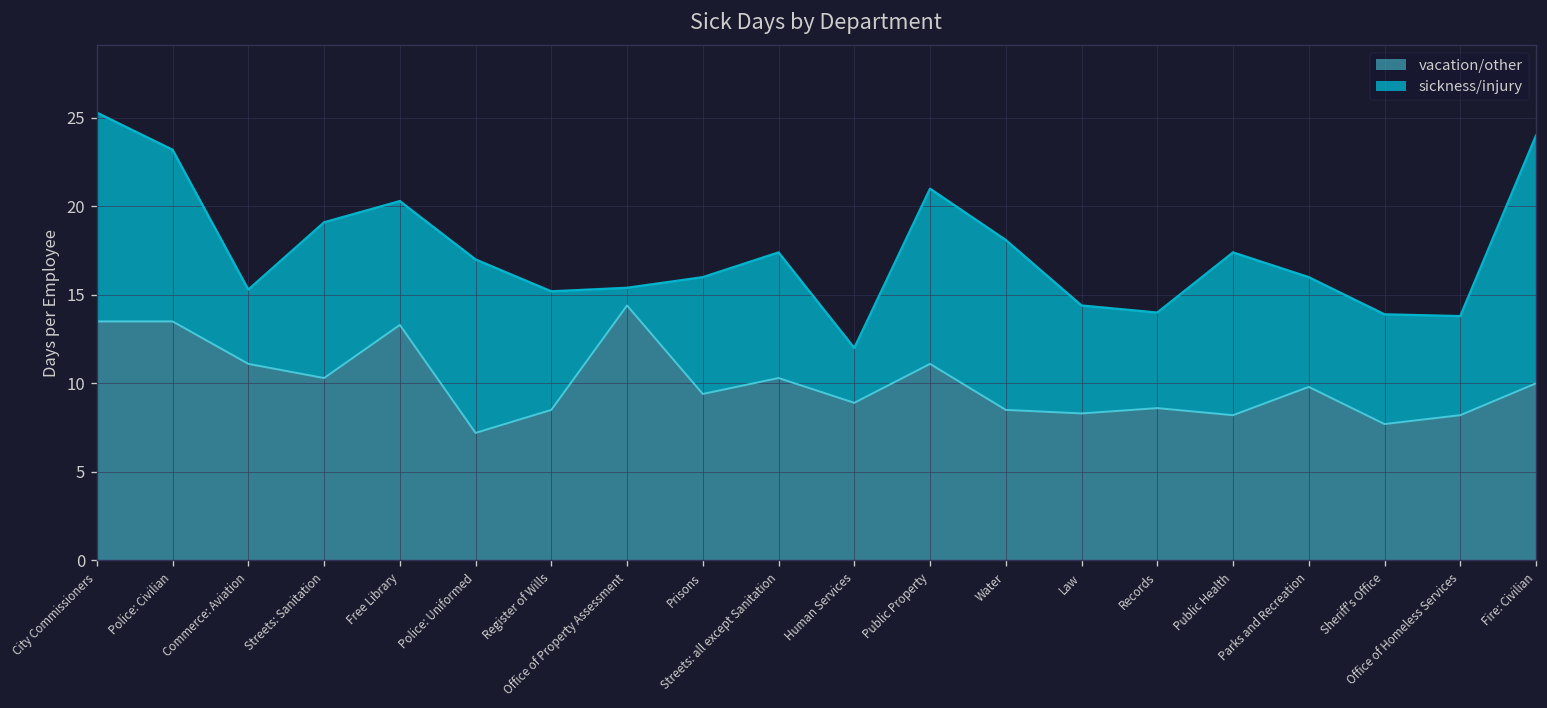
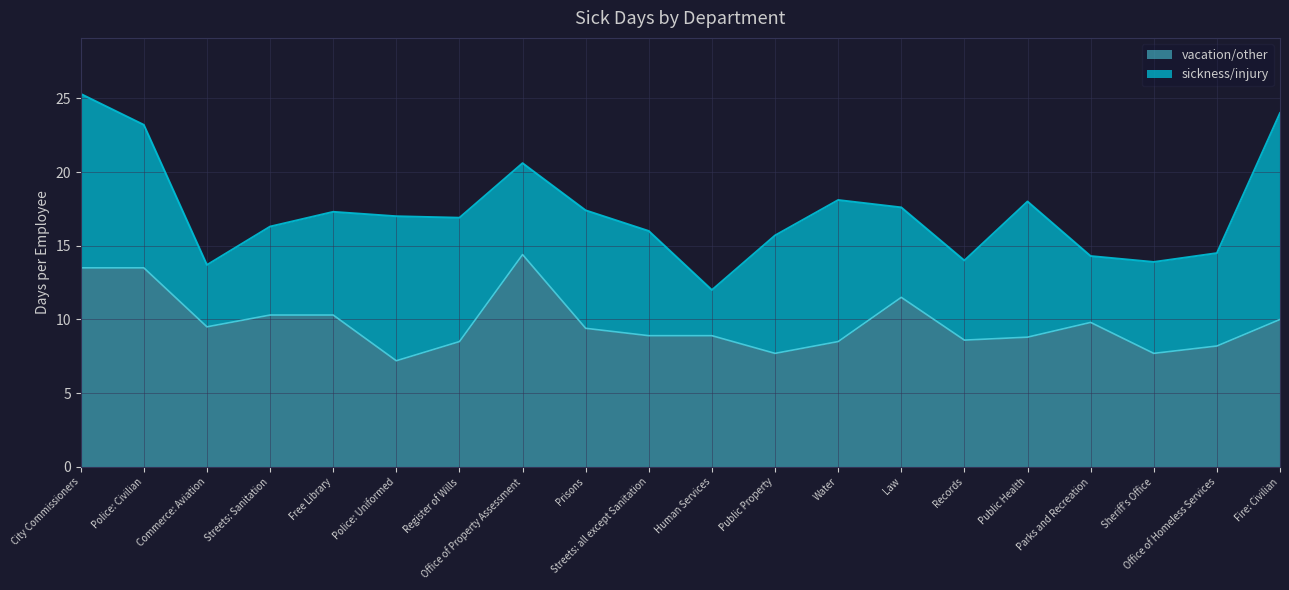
vacation/other, Commerce: Aviation: 11.1 -> 9.5
sickness/injury, Streets: Sanitation: 8.8 -> 6.0
vacation/other, Free Library: 13.3 -> 10.3
sickness/injury, Register of Wills: 6.7 -> 8.4
sickness/injury, Office of Property Assessment: 1.0 -> 6.2
sickness/injury, Prisons: 6.6 -> 8.0
vacation/other, Streets: all except Sanitation: 10.3 -> 8.9
vacation/other, Public Property: 11.1 -> 7.7
sickness/injury, Public Property: 9.9 -> 8.0
vacation/other, Law: 8.3 -> 11.5
vacation/other, Public Health: 8.2 -> 8.8
sickness/injury, Parks and Recreation: 6.2 -> 4.5
sickness/injury, Office of Homeless Services: 5.6 -> 6.3
